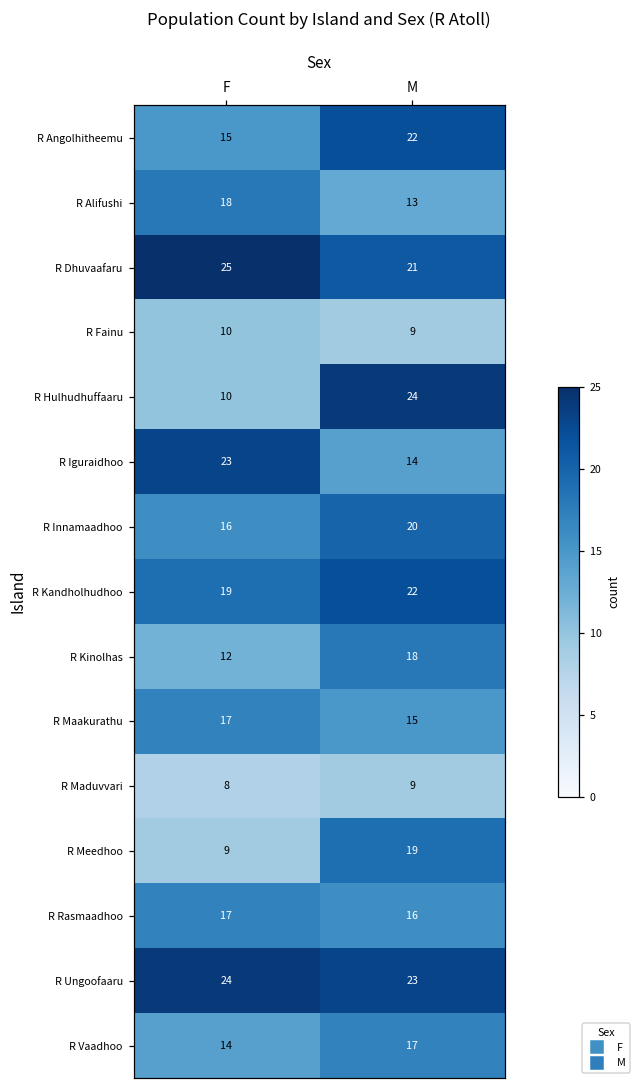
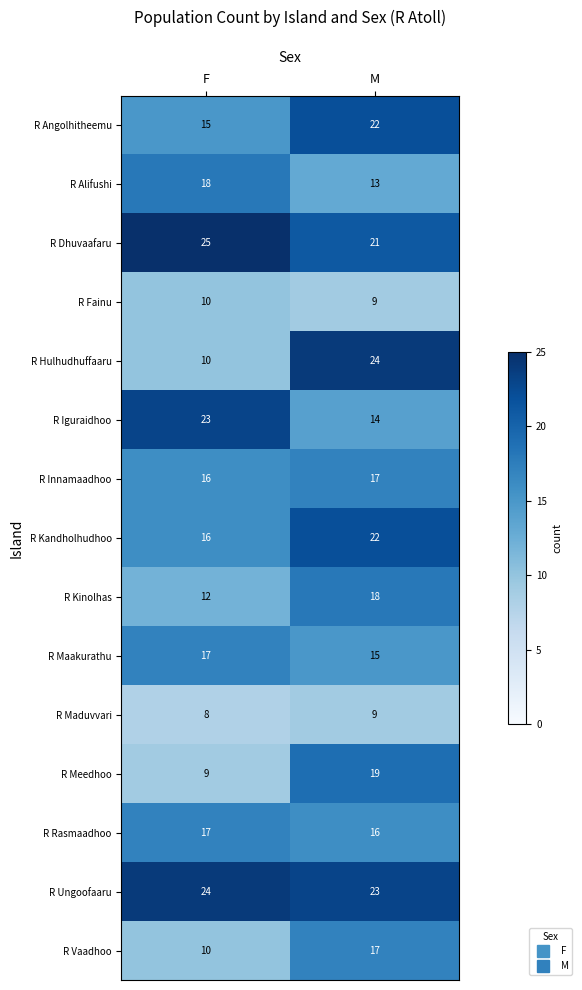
R Innamaadhoo, M: 20 -> 17
R Kandholhudhoo, F: 19 -> 16
R Vaadhoo, F: 14 -> 10
